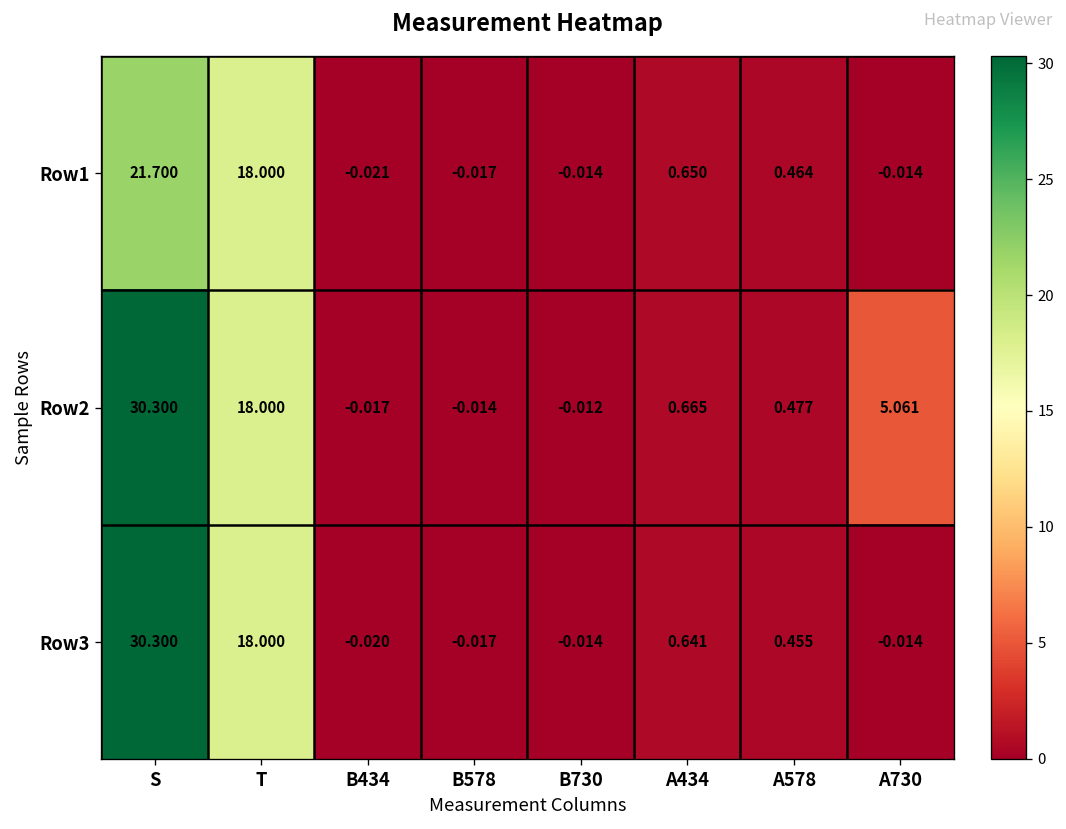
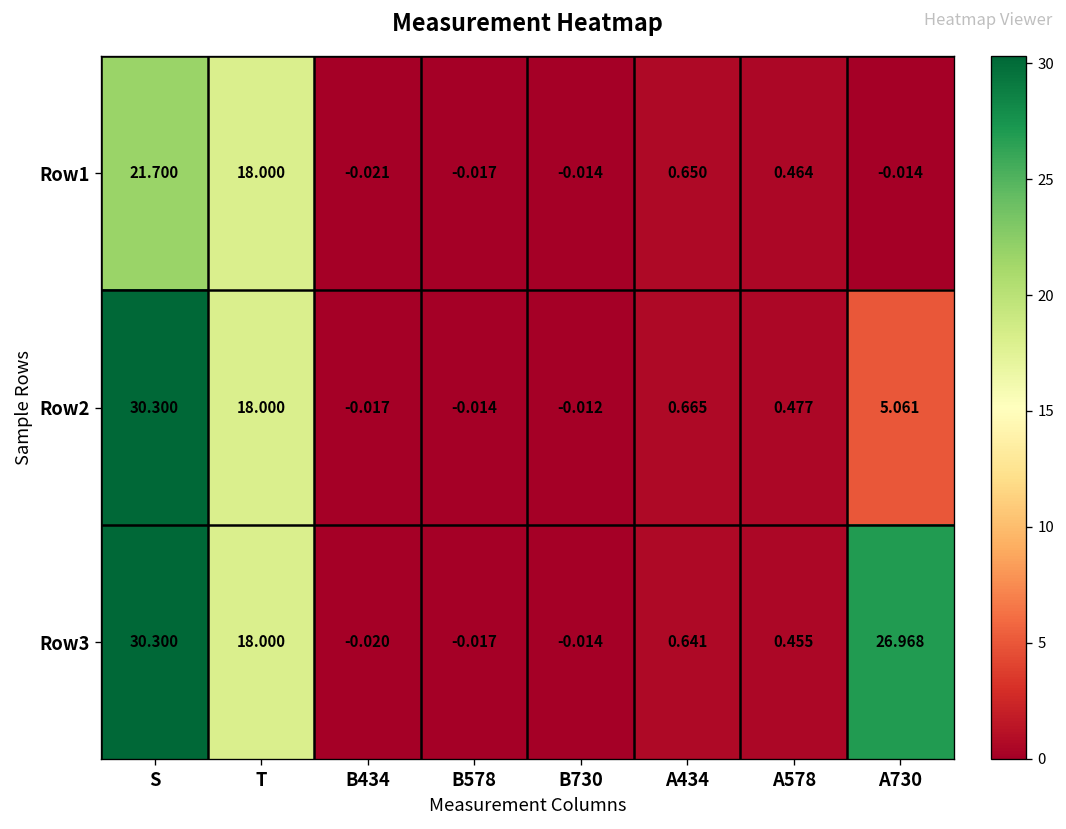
Row3, A730: -0.014 -> 26.968
